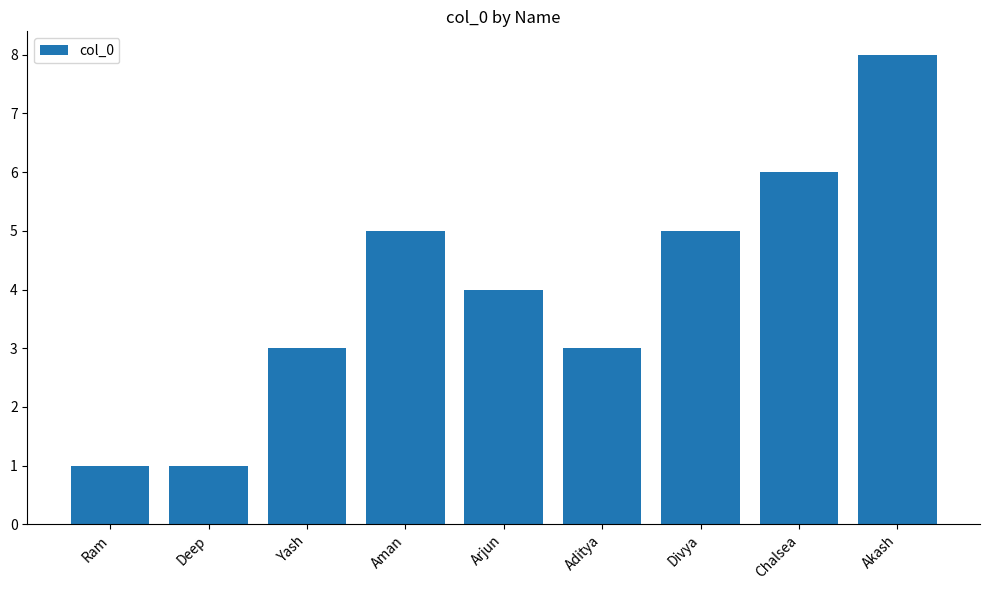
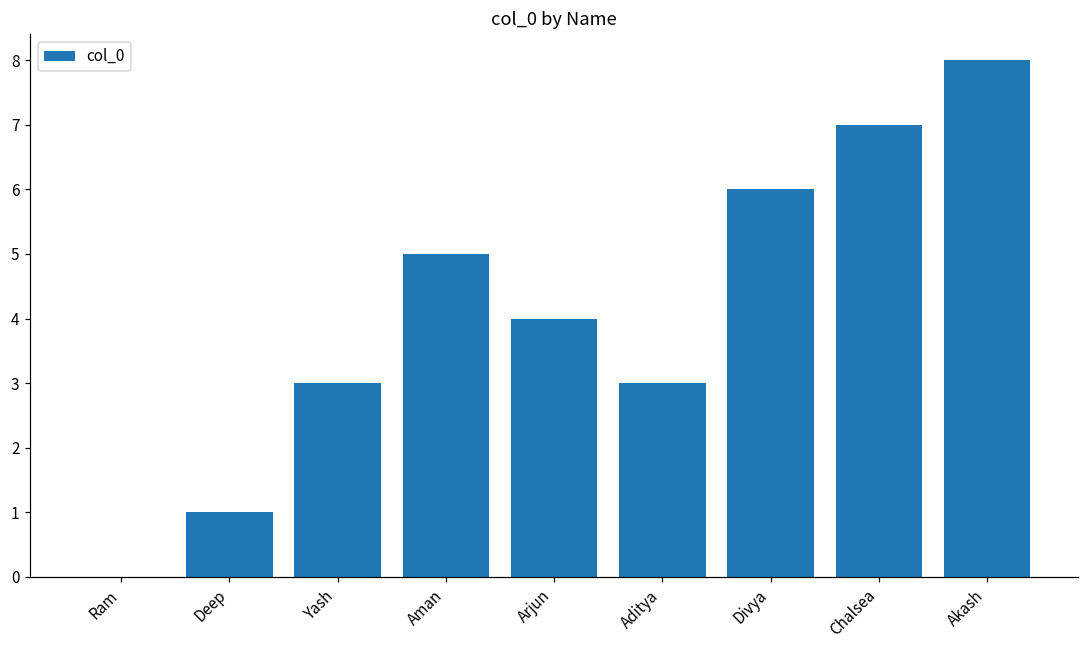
Ram: 1 -> 0
Divya: 5 -> 6
Chalsea: 6 -> 7
